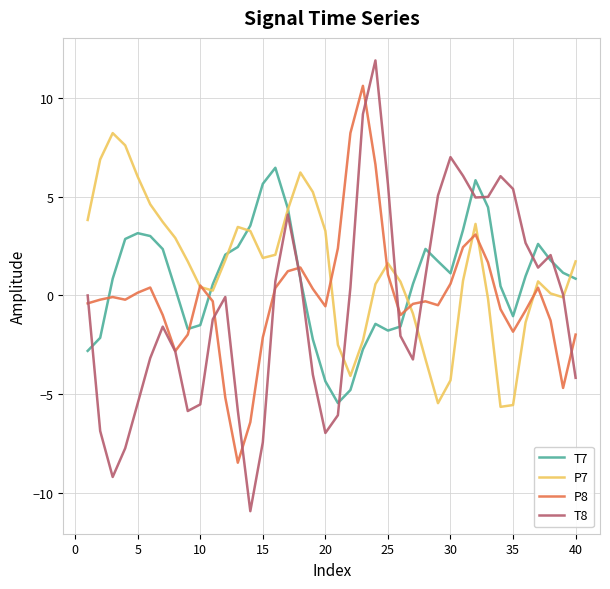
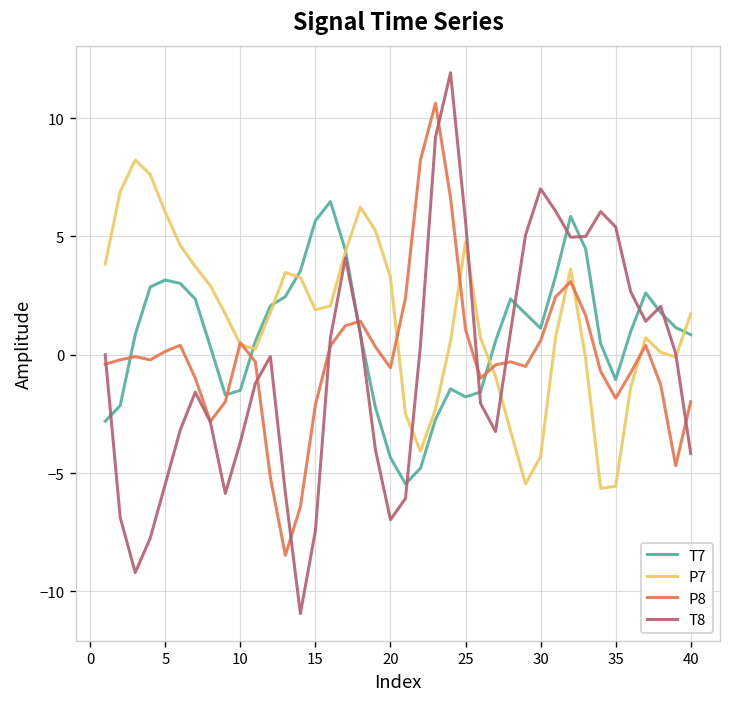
T8, 10: -5.5 -> -3.7
P7, 25: 1.6 -> 4.8
